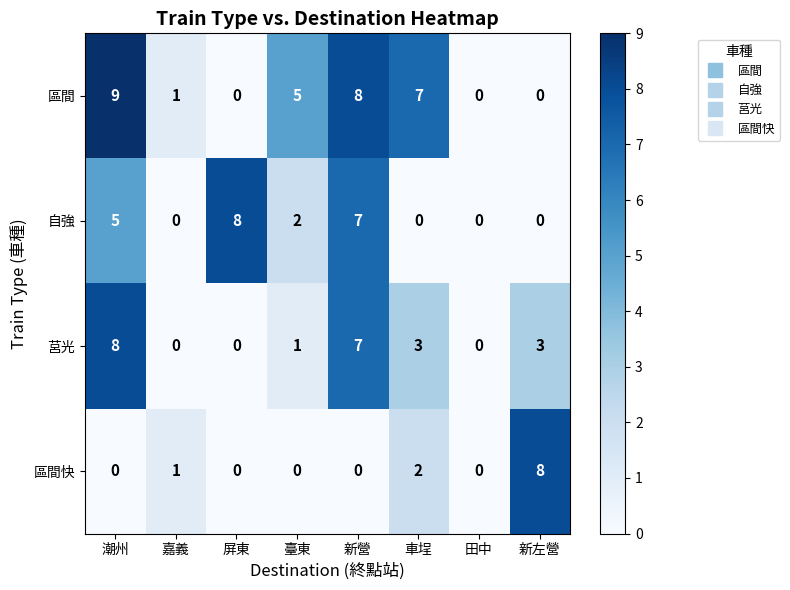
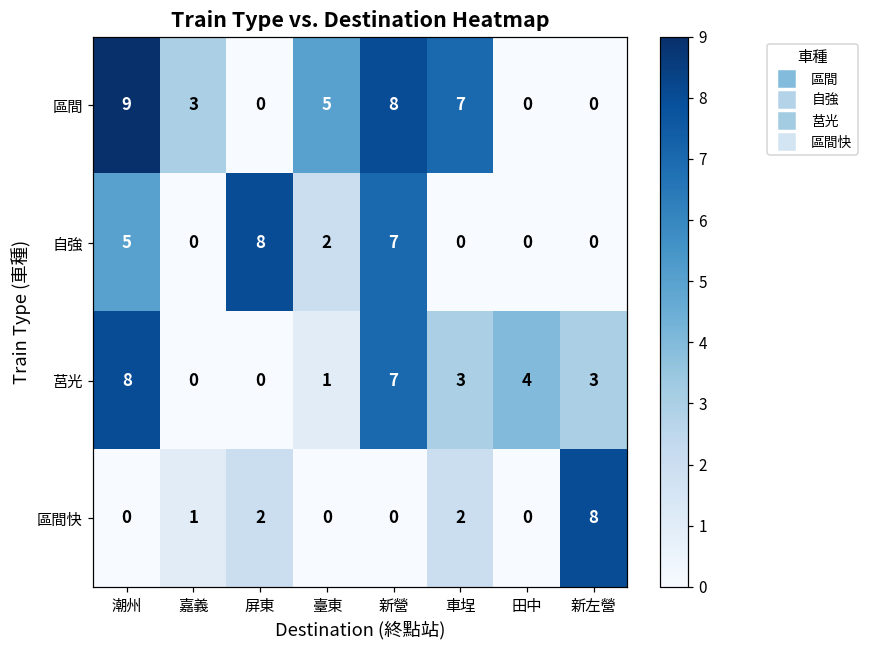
區間, 嘉義: 1 -> 3
莒光, 田中: 0 -> 4
區間快, 屏東: 0 -> 2
